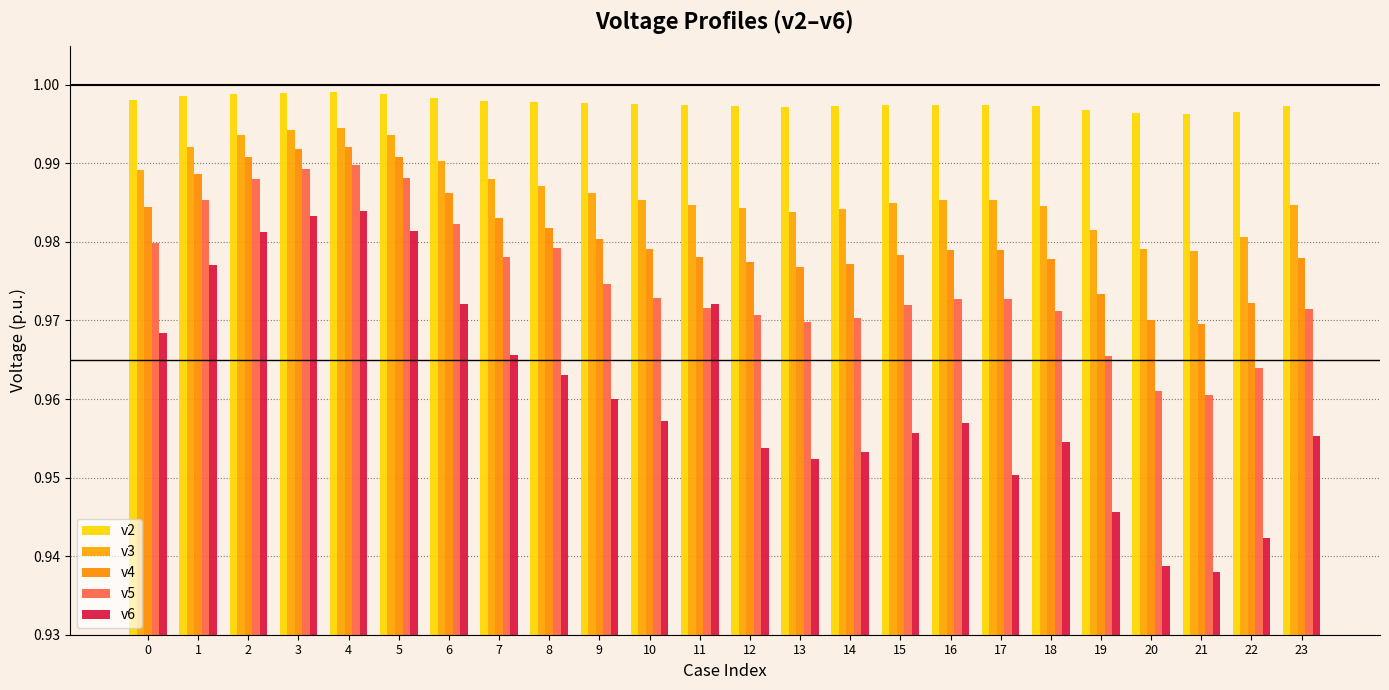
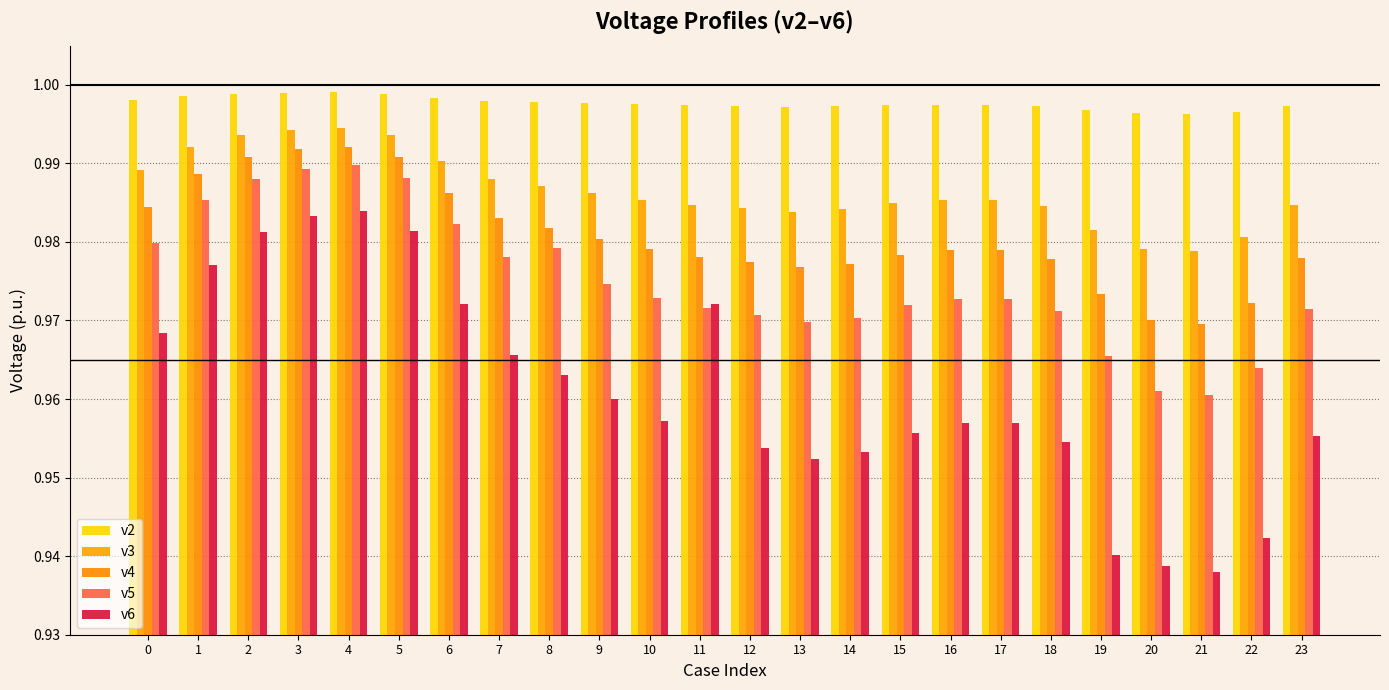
v6, 17: 0.950 -> 0.957
v6, 19: 0.946 -> 0.940
